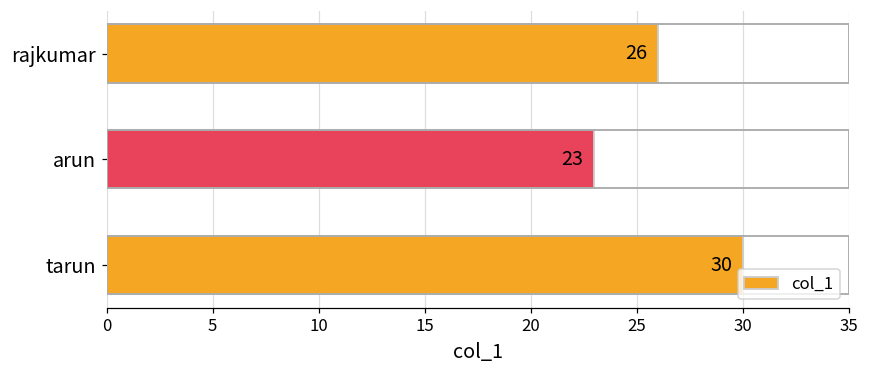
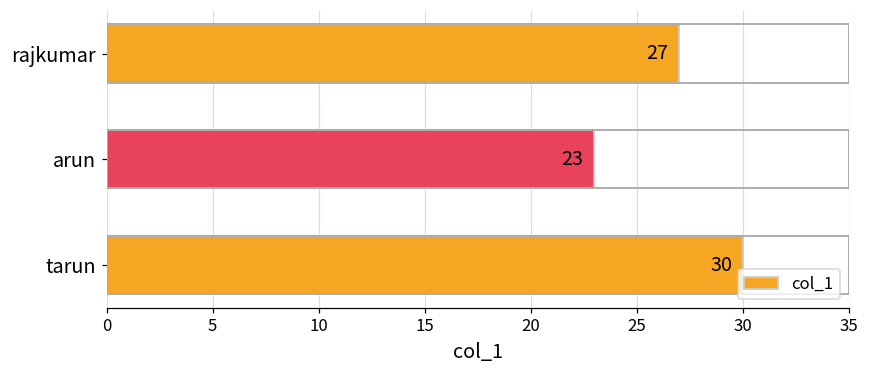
rajkumar: 26 -> 27
